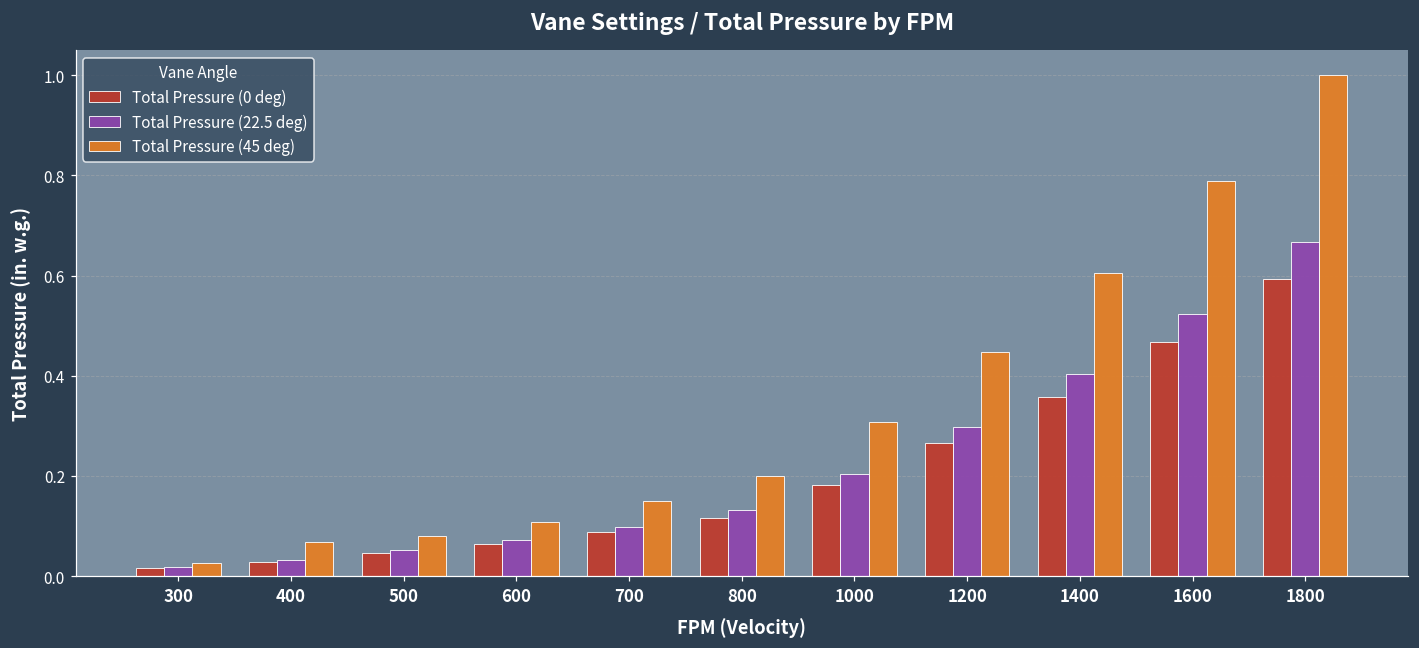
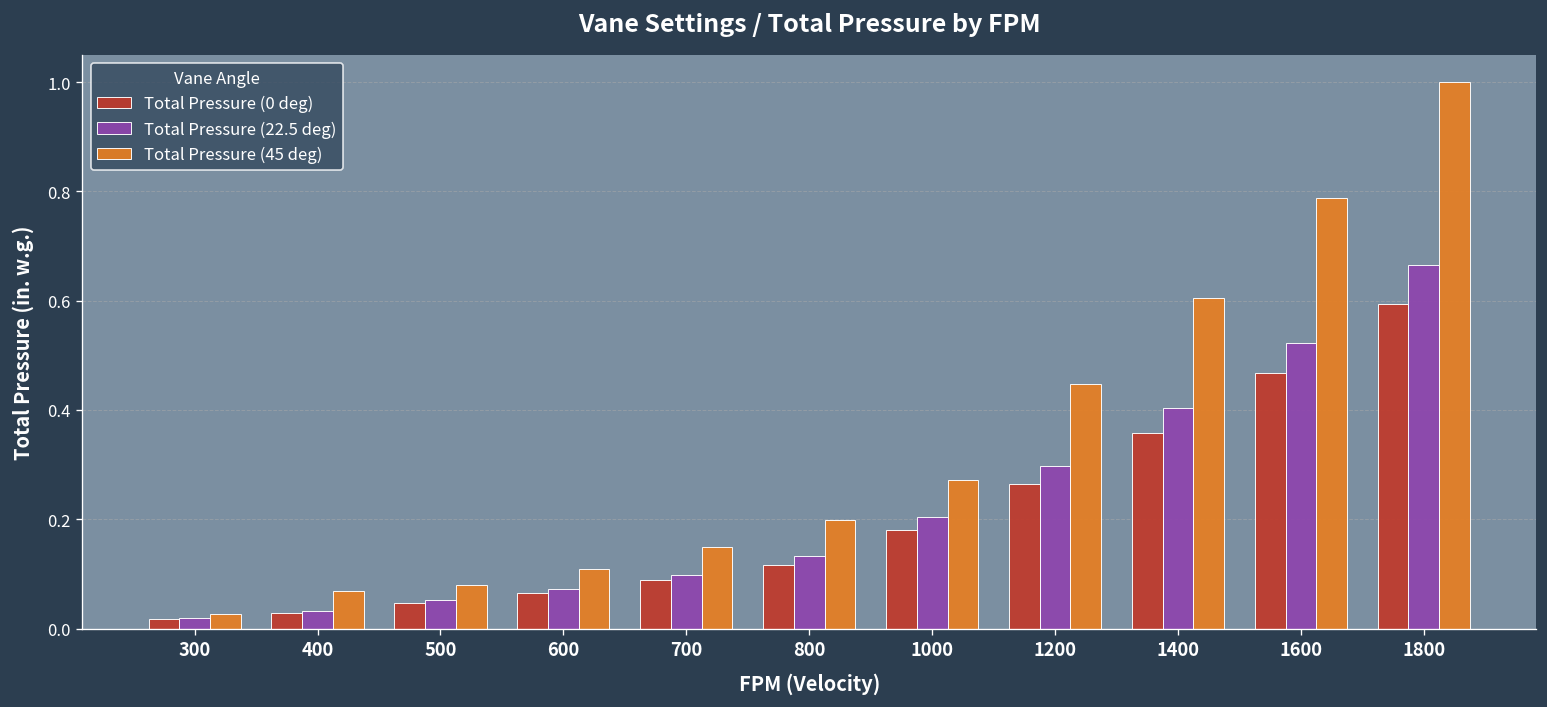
Total Pressure (45 deg), 1000: 0.31 -> 0.27
